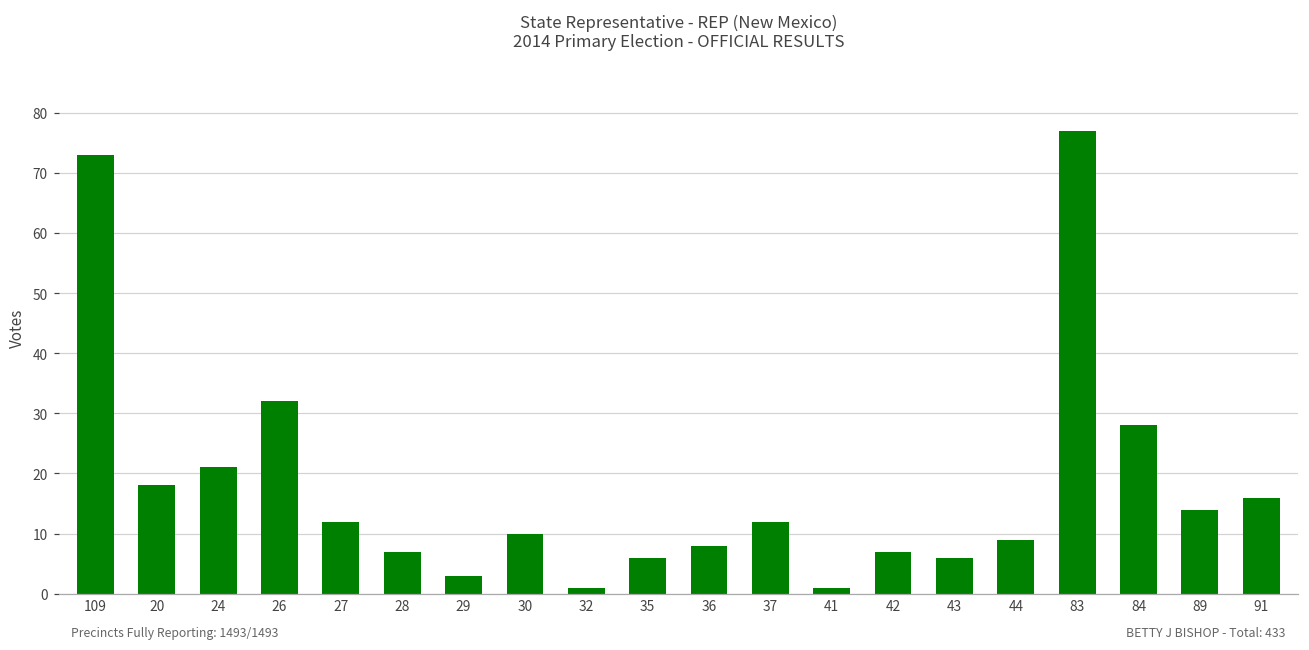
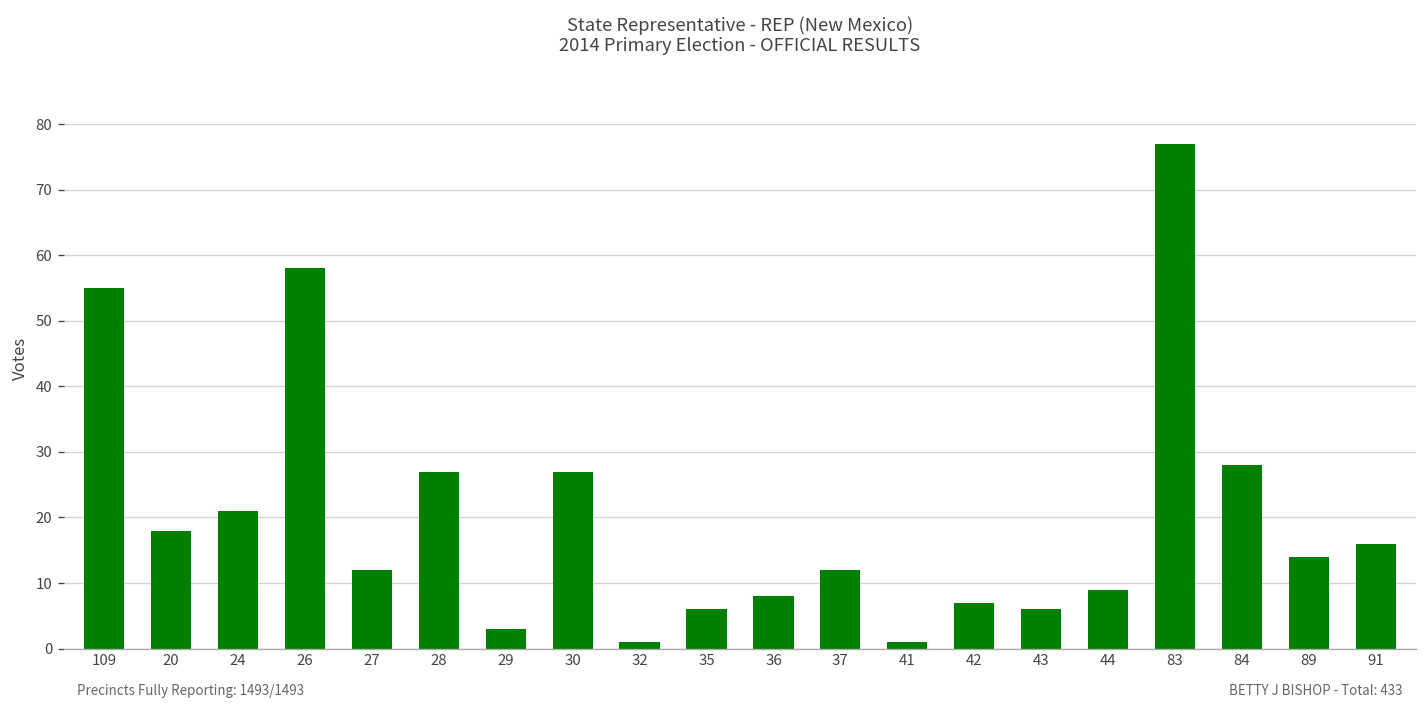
109: 73 -> 55
26: 32 -> 58
28: 7 -> 27
30: 10 -> 27
